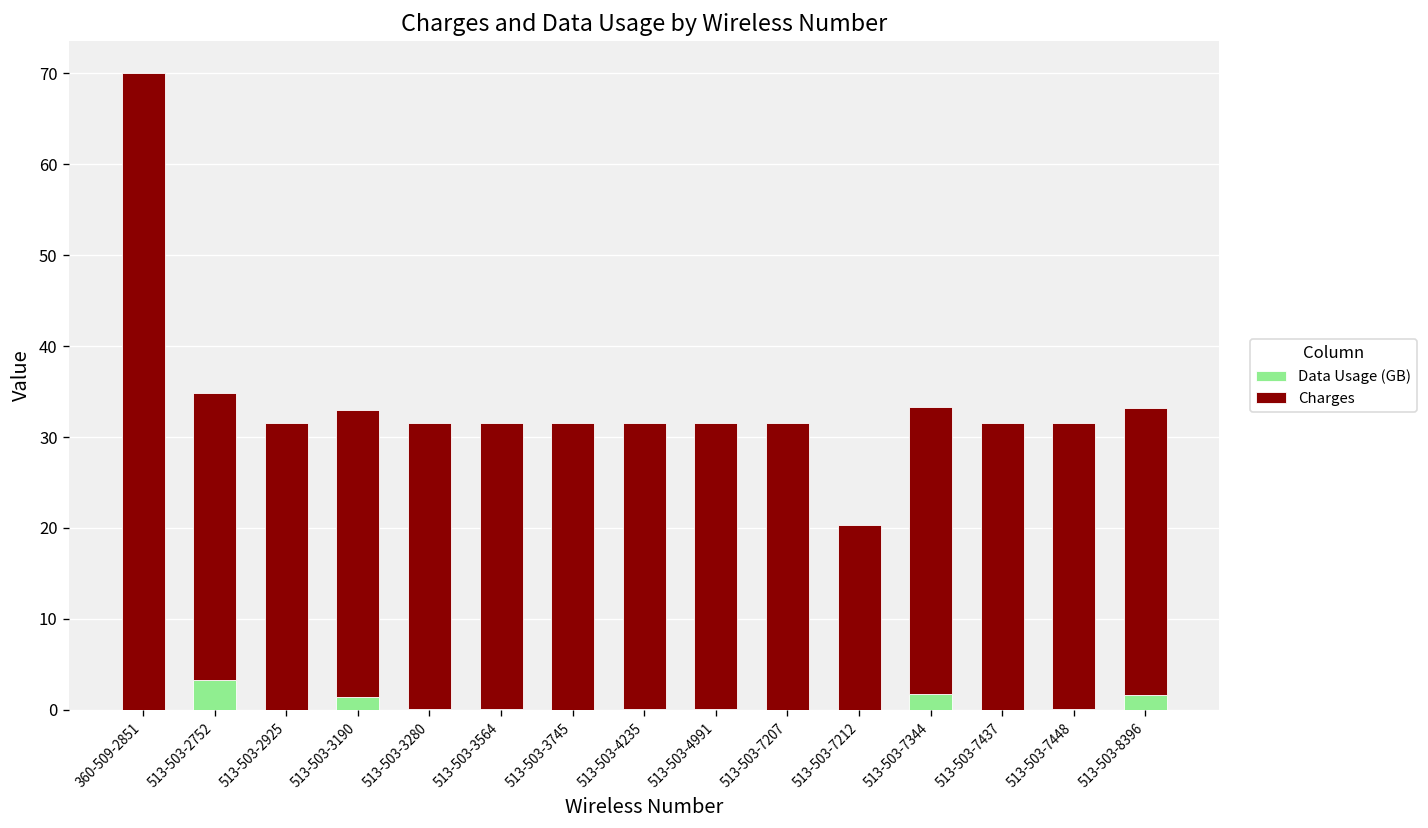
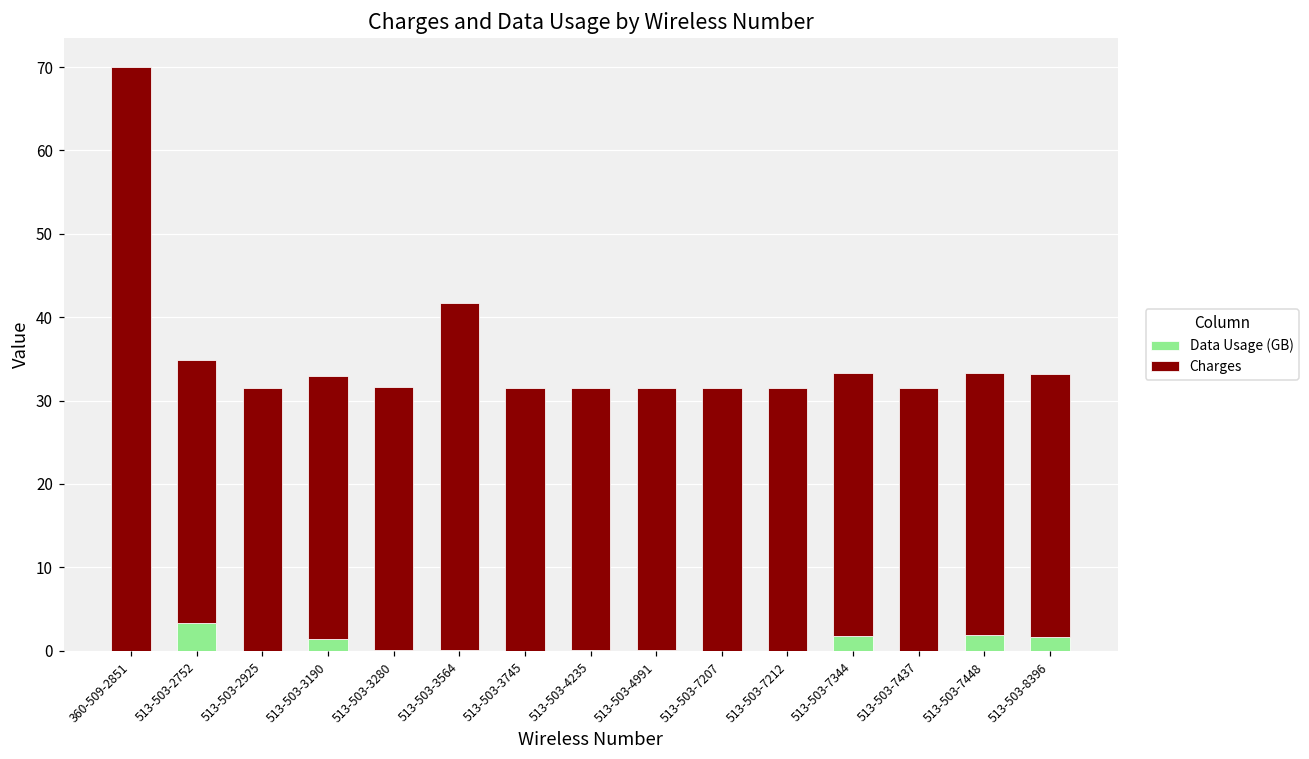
Charges, 513-503-3564: 32 -> 42
Charges, 513-503-7212: 20 -> 32
Data Usage (GB), 513-503-7448: 0 -> 2
